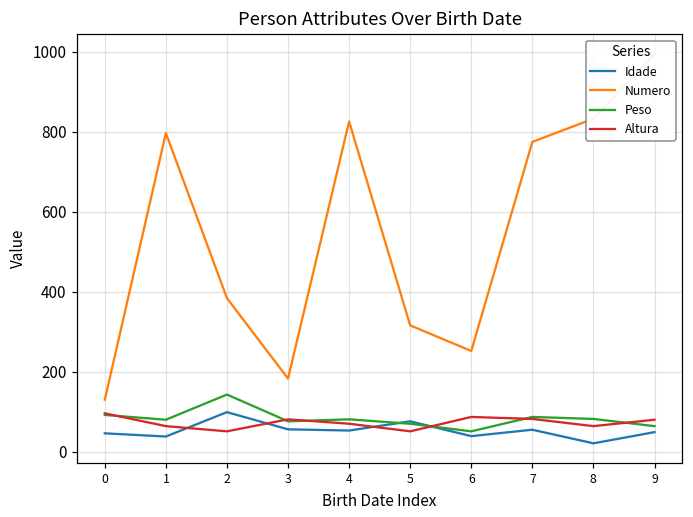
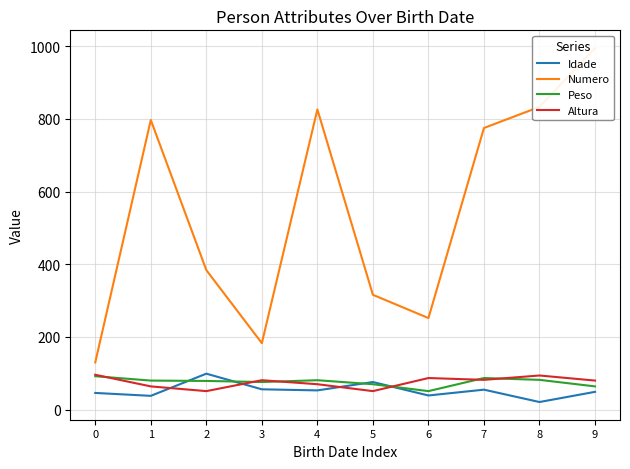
Peso, 2: 140 -> 80
Altura, 8: 60 -> 90
